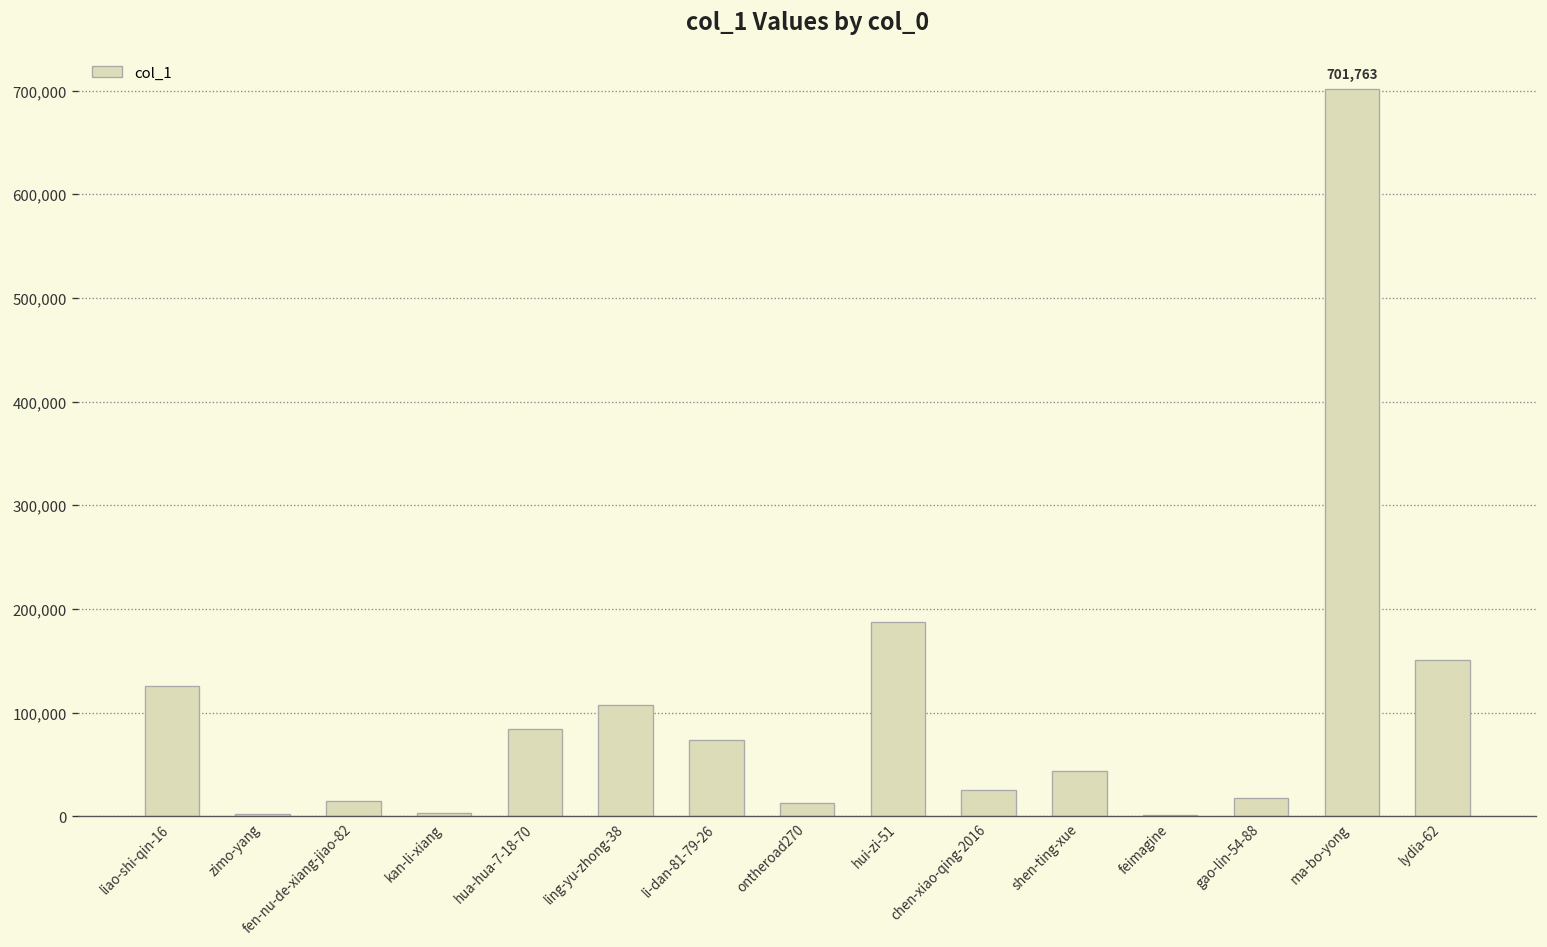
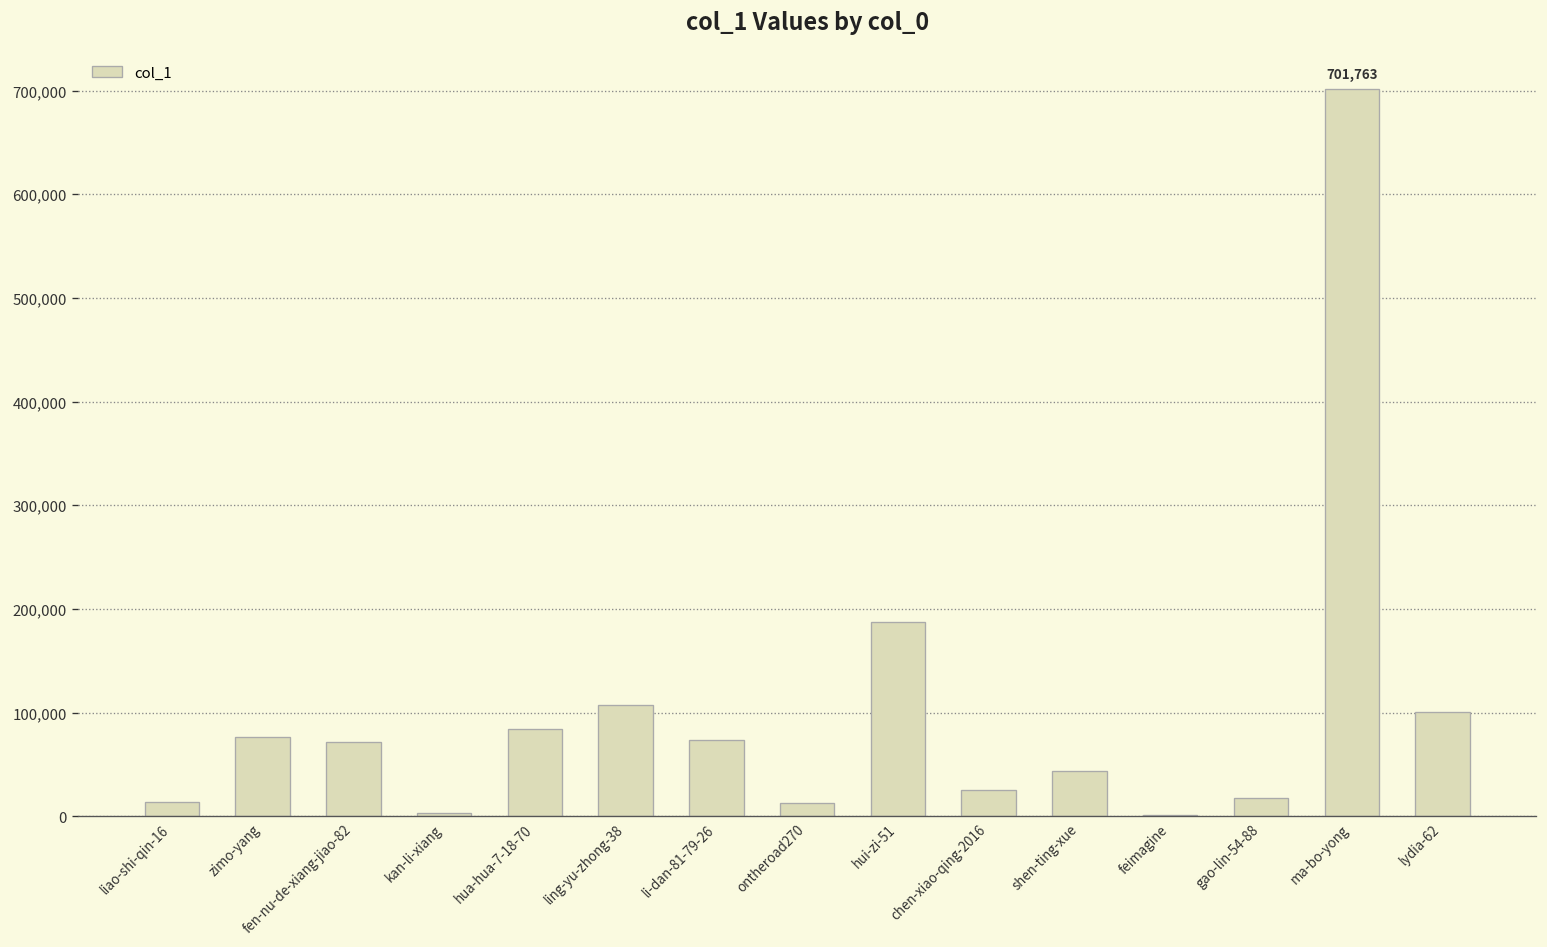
liao-shi-qin-16: 130,000 -> 10,000
zimo-yang: 0 -> 80,000
fen-nu-de-xiang-jiao-82: 10,000 -> 70,000
lydia-62: 150,000 -> 100,000
